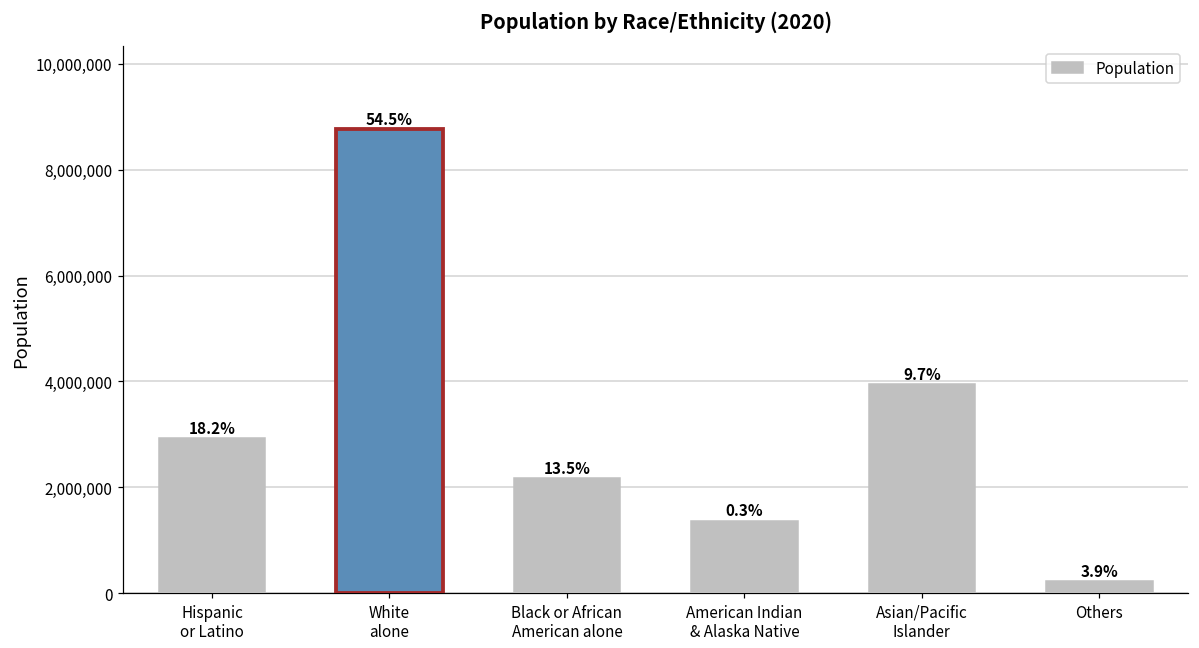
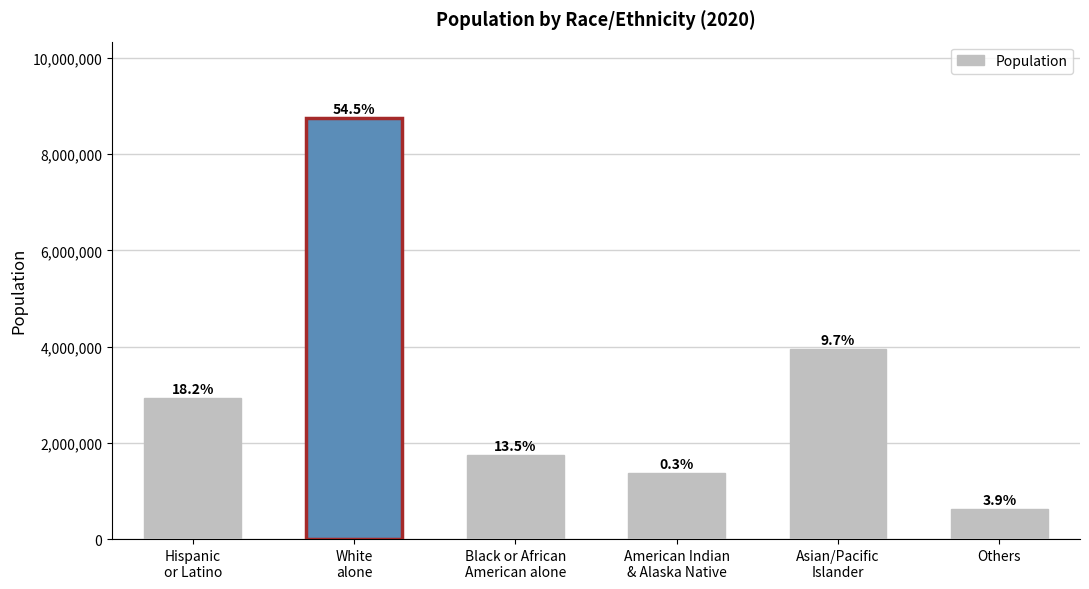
Black or African American alone: 2,200,000 -> 1,700,000
Others: 200,000 -> 600,000
